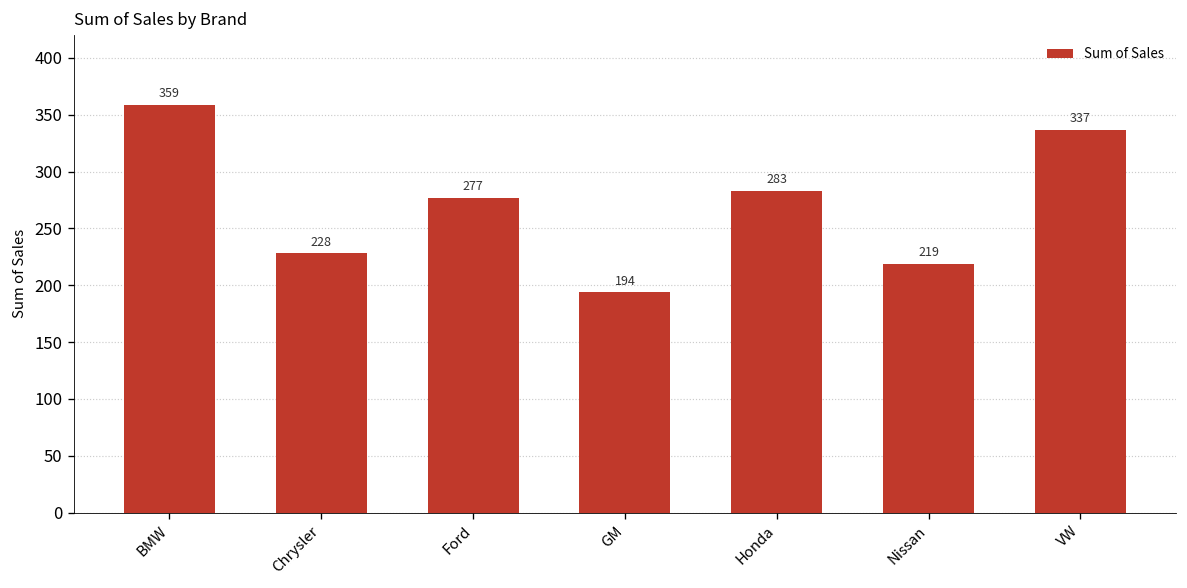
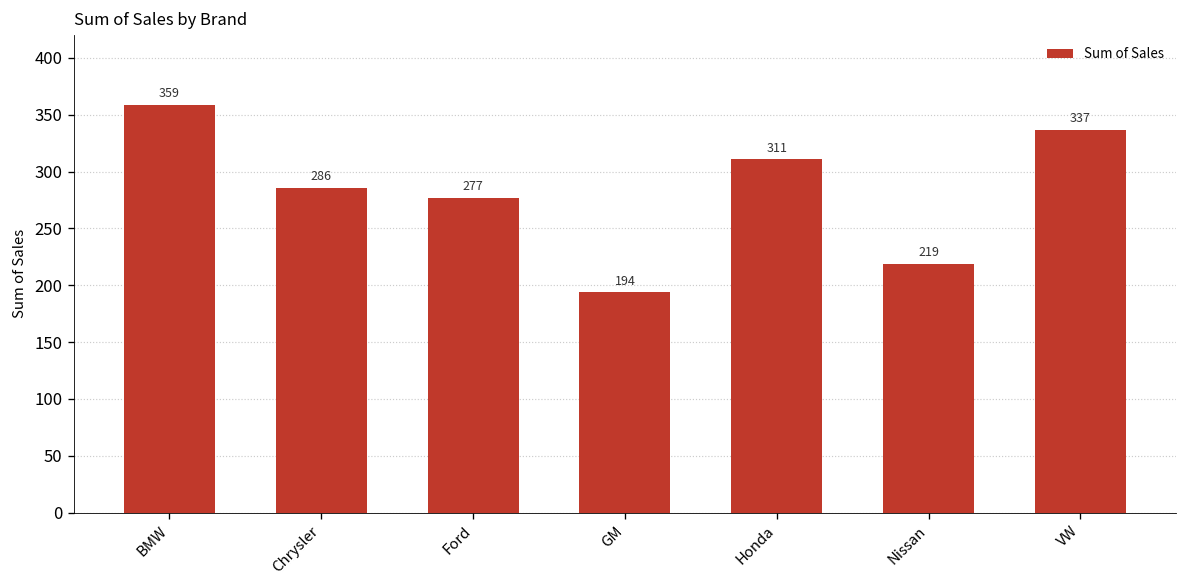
Chrysler: 228 -> 286
Honda: 283 -> 311
